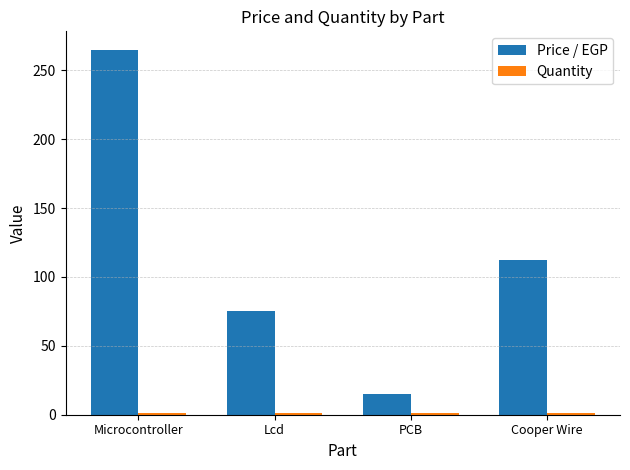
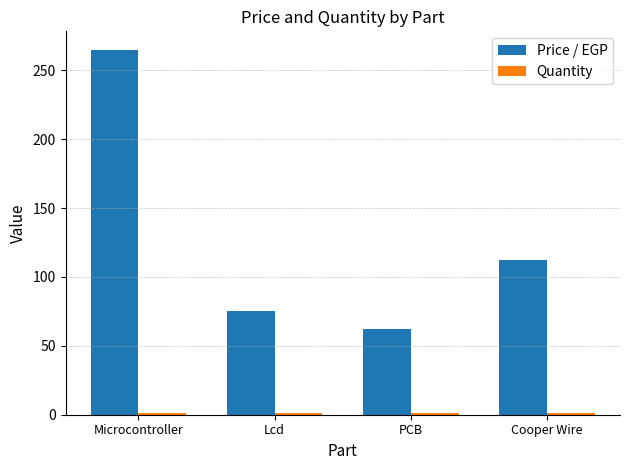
Price / EGP, PCB: 15 -> 62
